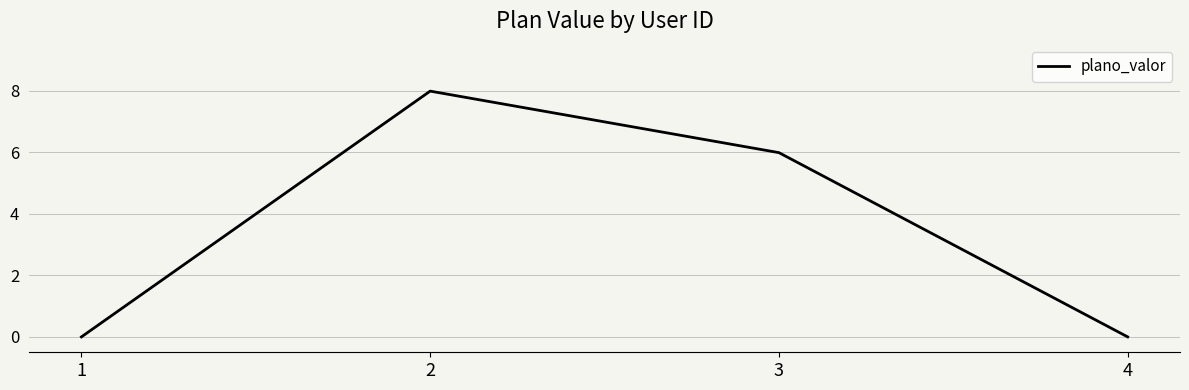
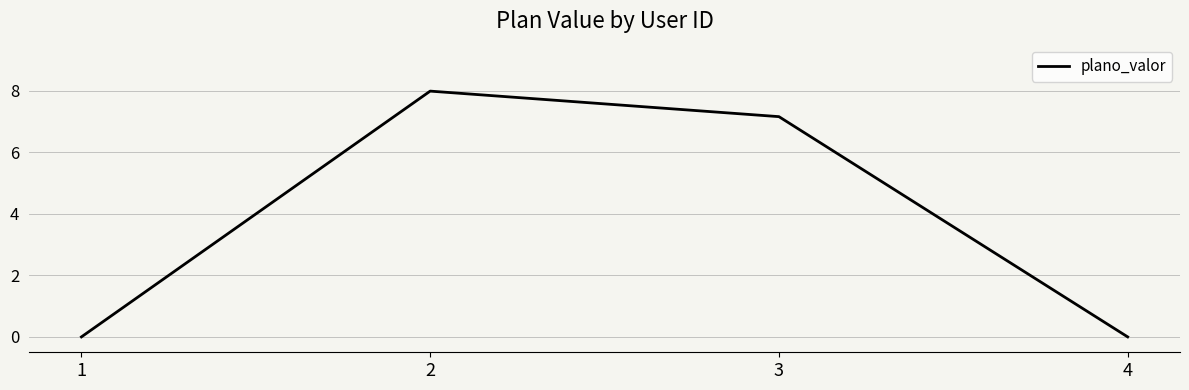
3: 6.0 -> 7.2
